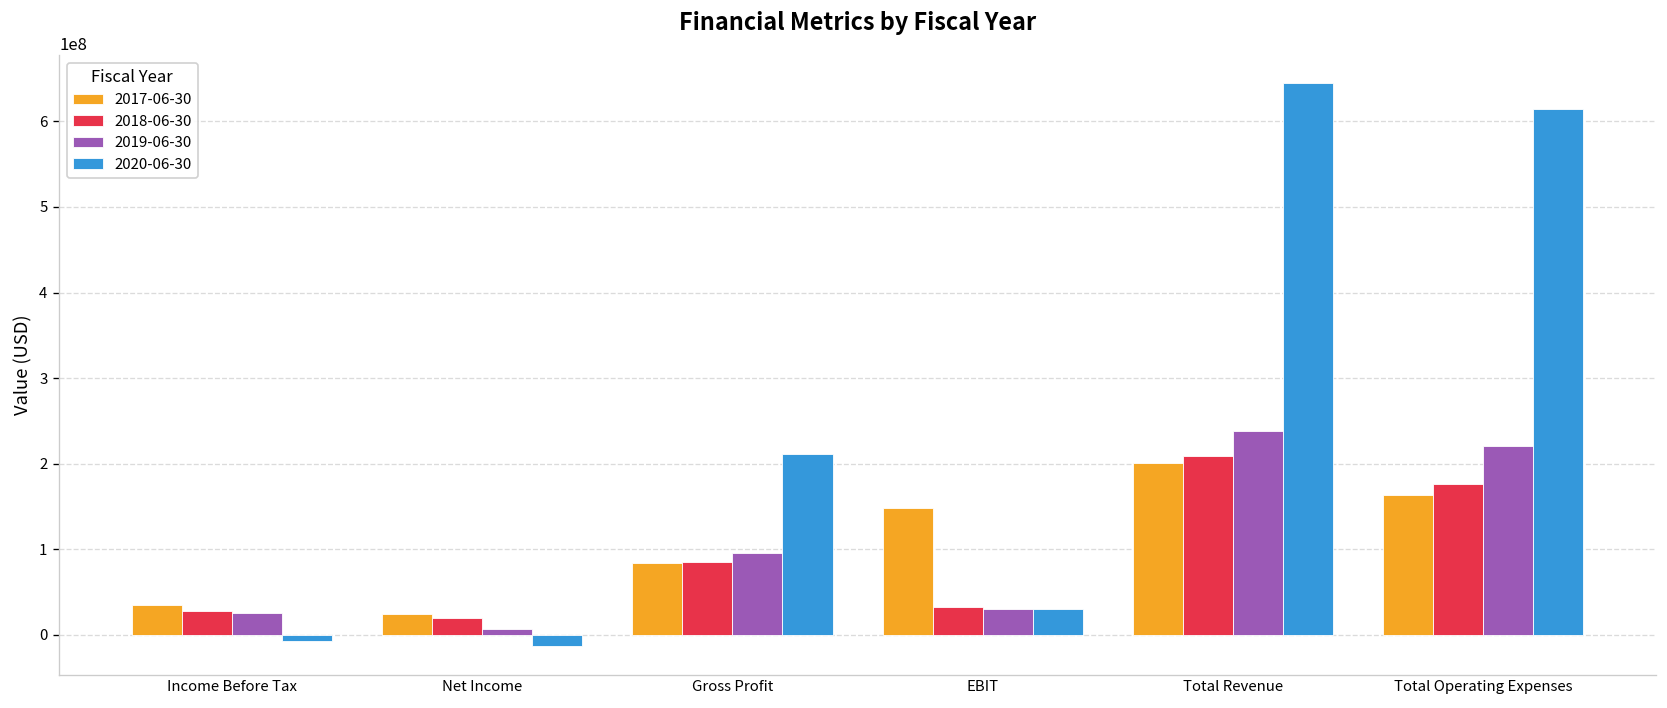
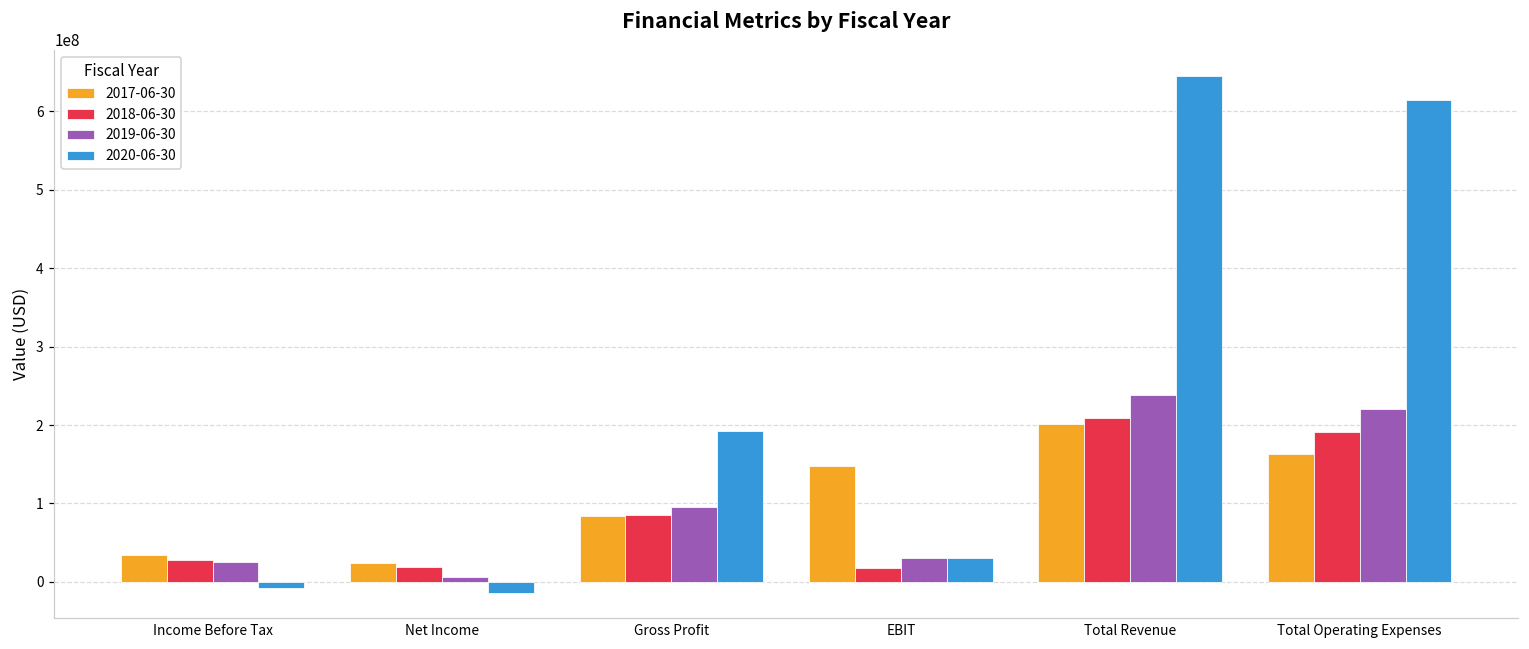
2020-06-30, Gross Profit: 210000000 -> 190000000
2018-06-30, EBIT: 30000000 -> 20000000
2018-06-30, Total Operating Expenses: 180000000 -> 190000000
